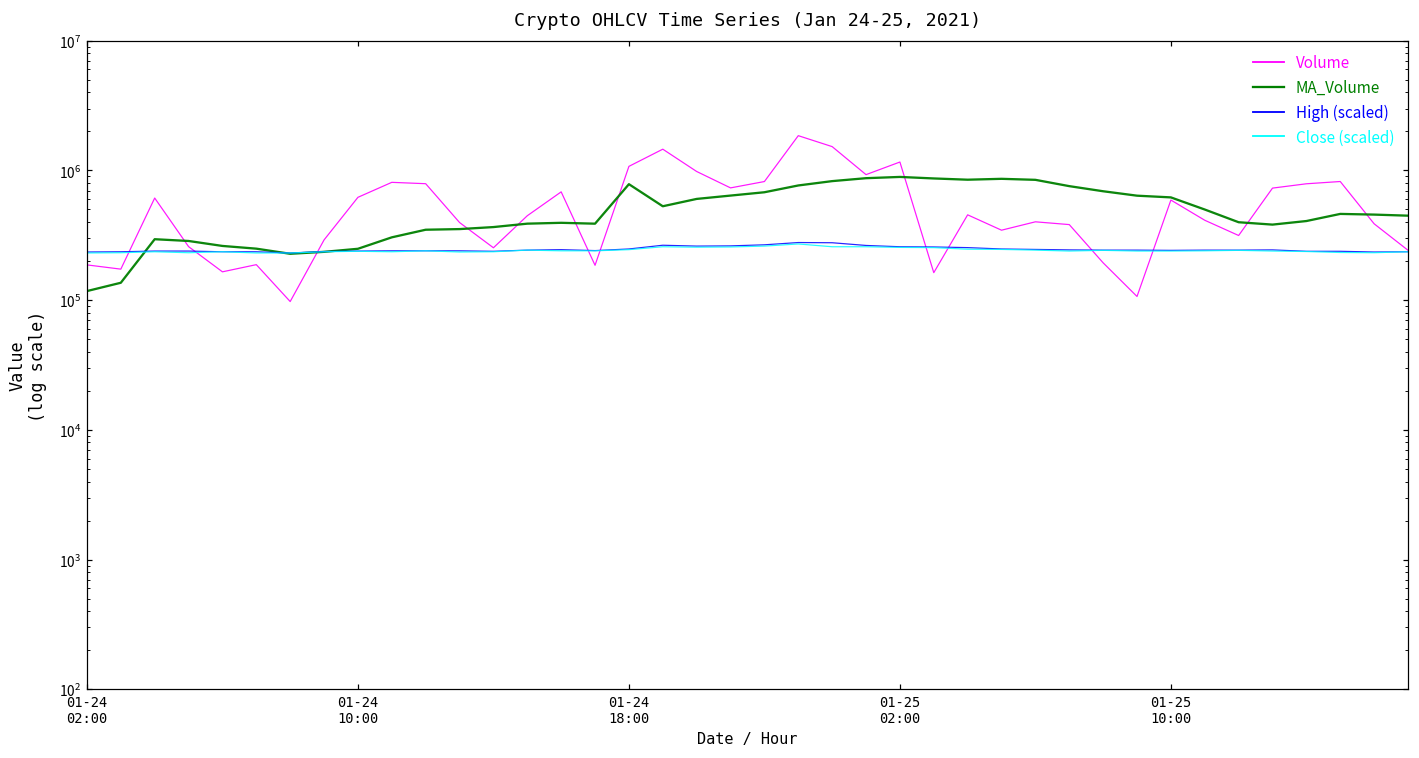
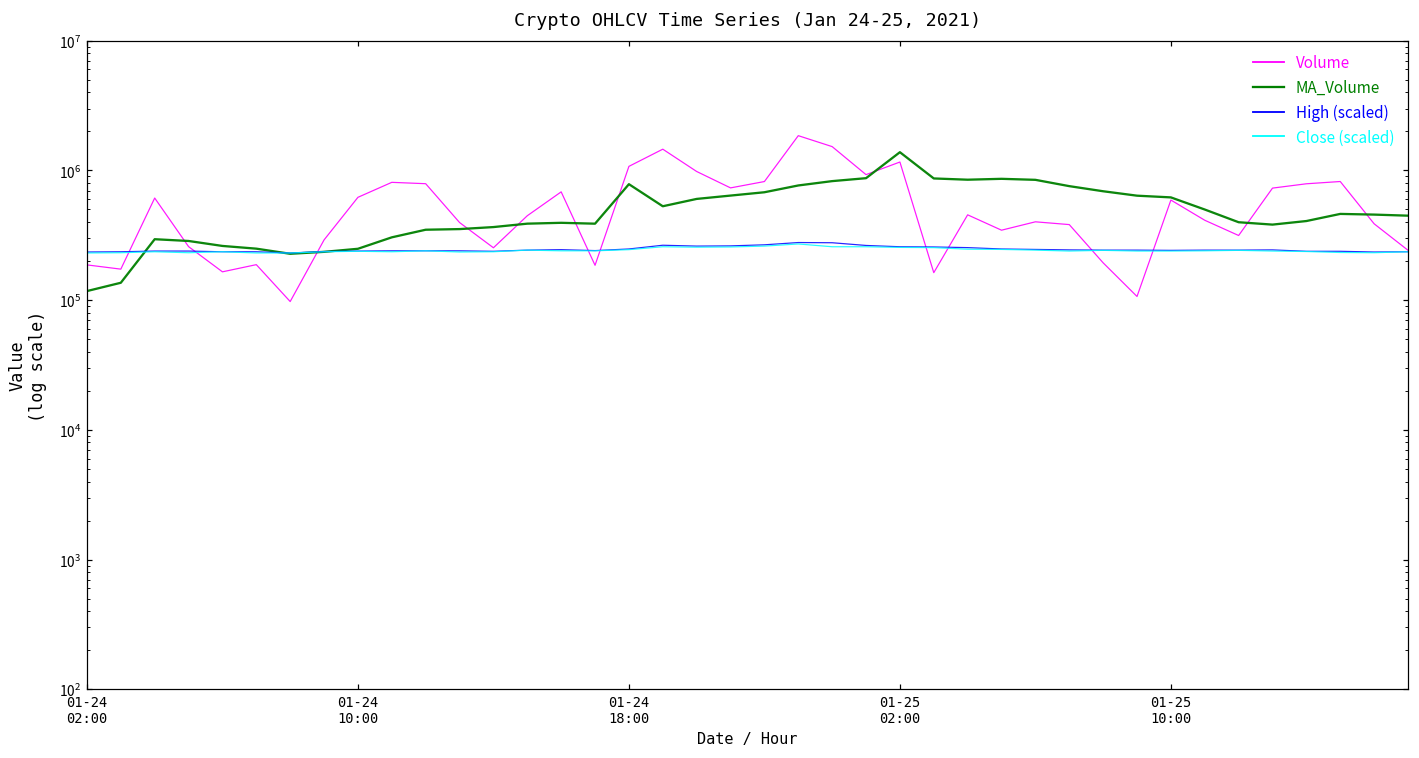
MA_Volume, 01-25 02:00: 900000 -> 1400000
